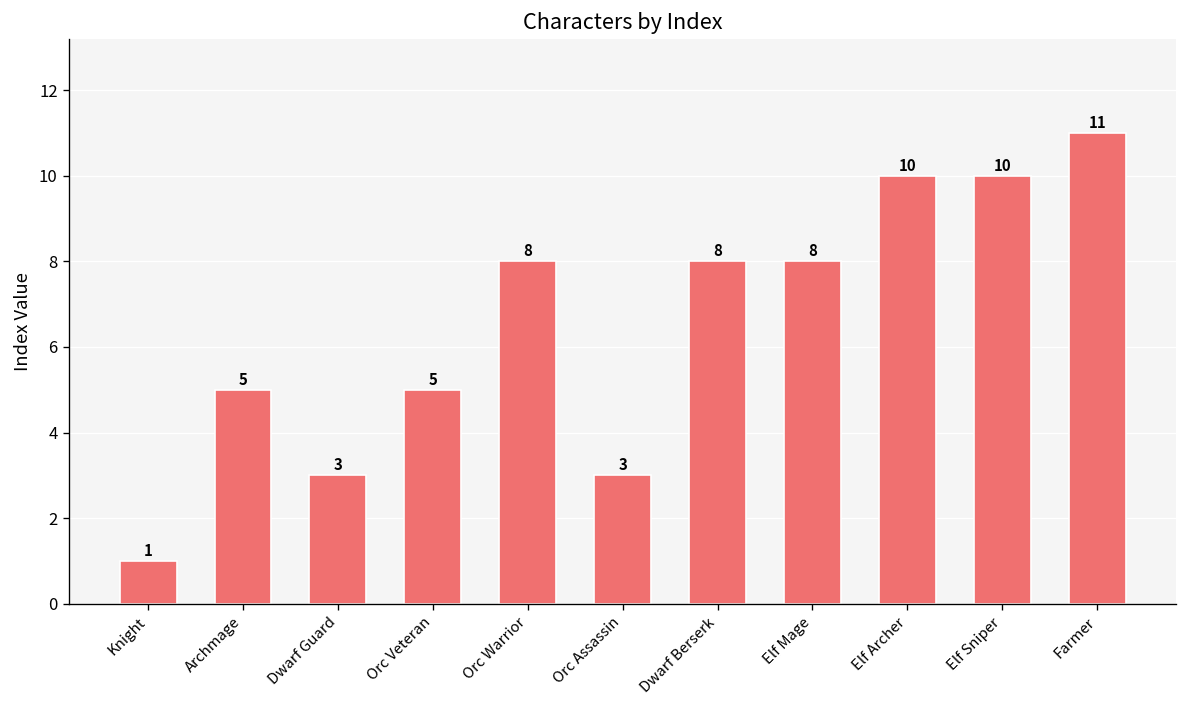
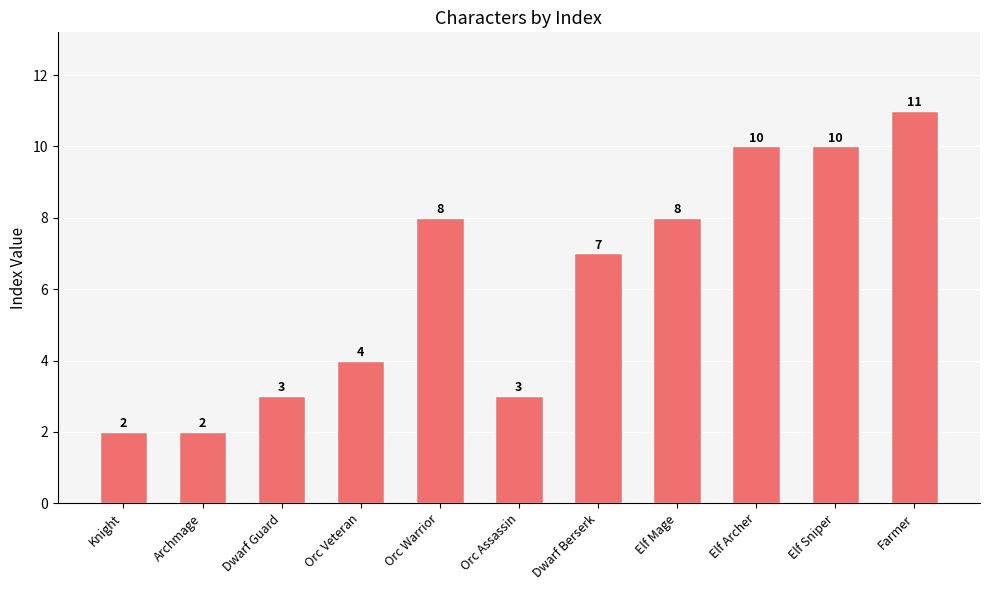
Knight: 1 -> 2
Archmage: 5 -> 2
Orc Veteran: 5 -> 4
Dwarf Berserk: 8 -> 7
